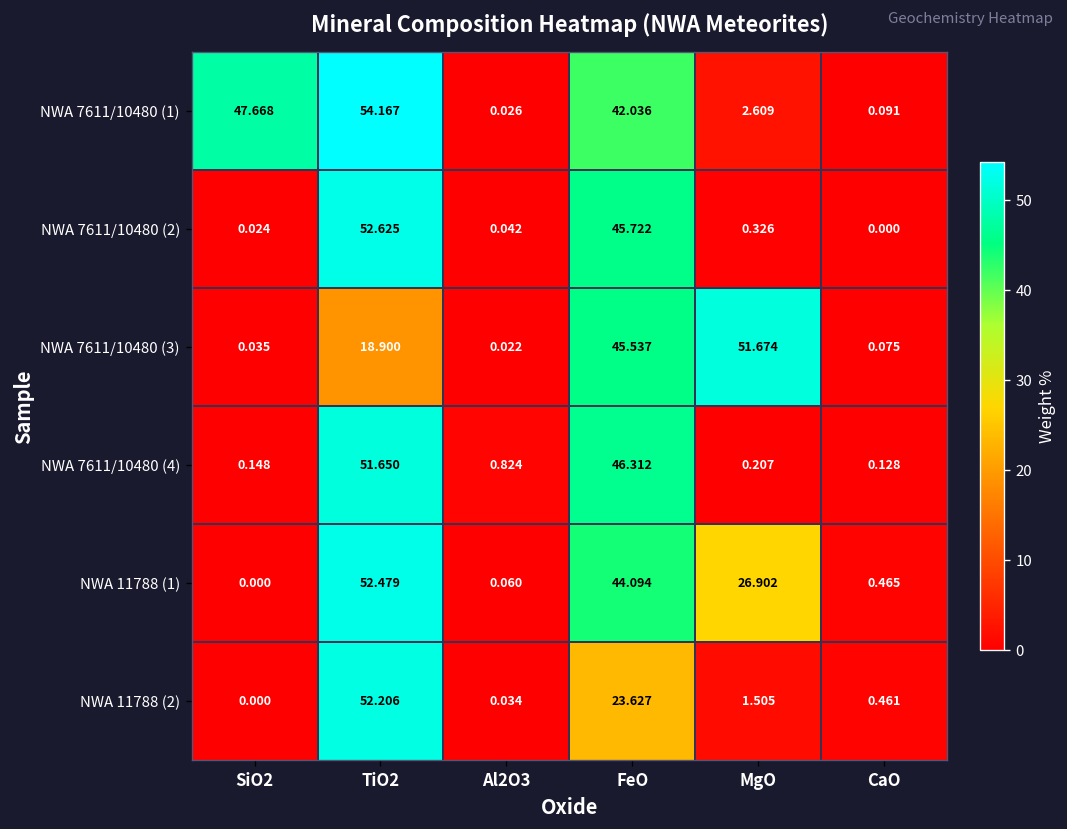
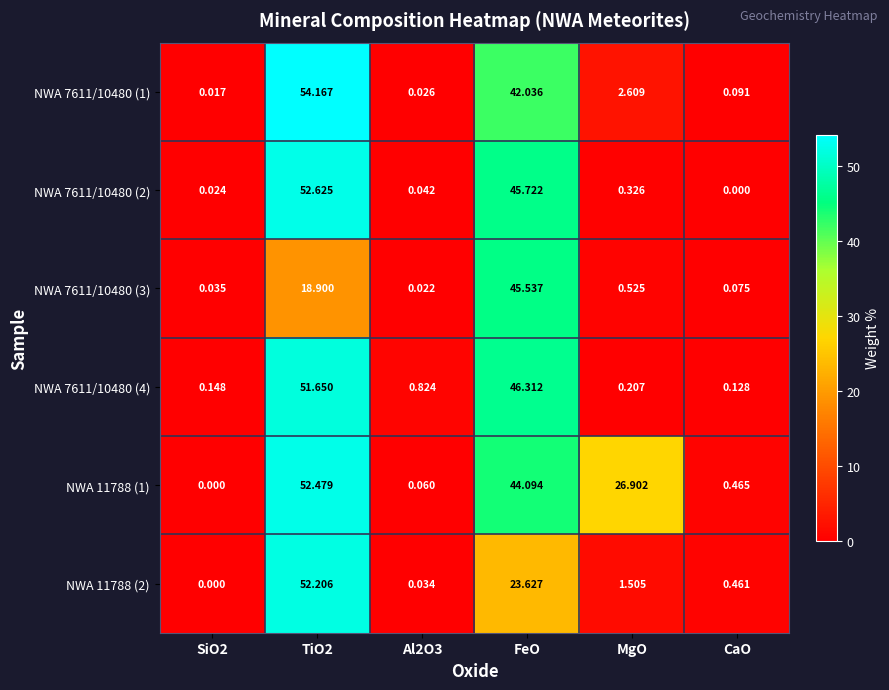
NWA 7611/10480 (1), SiO2: 47.668 -> 0.017
NWA 7611/10480 (3), MgO: 51.674 -> 0.525
